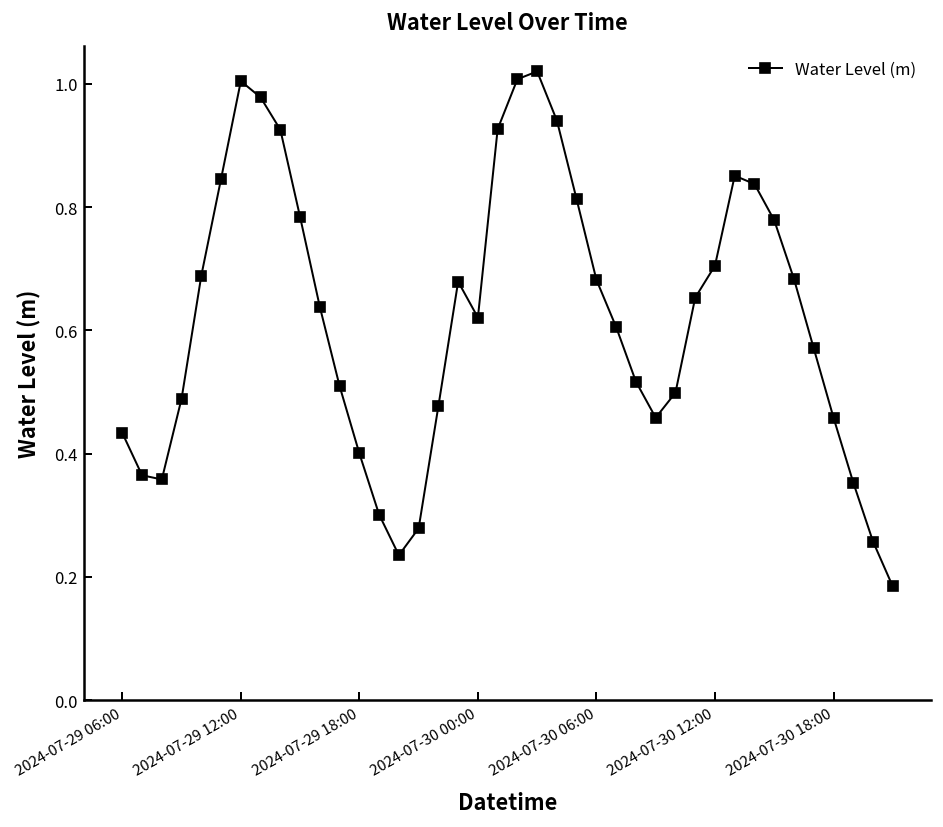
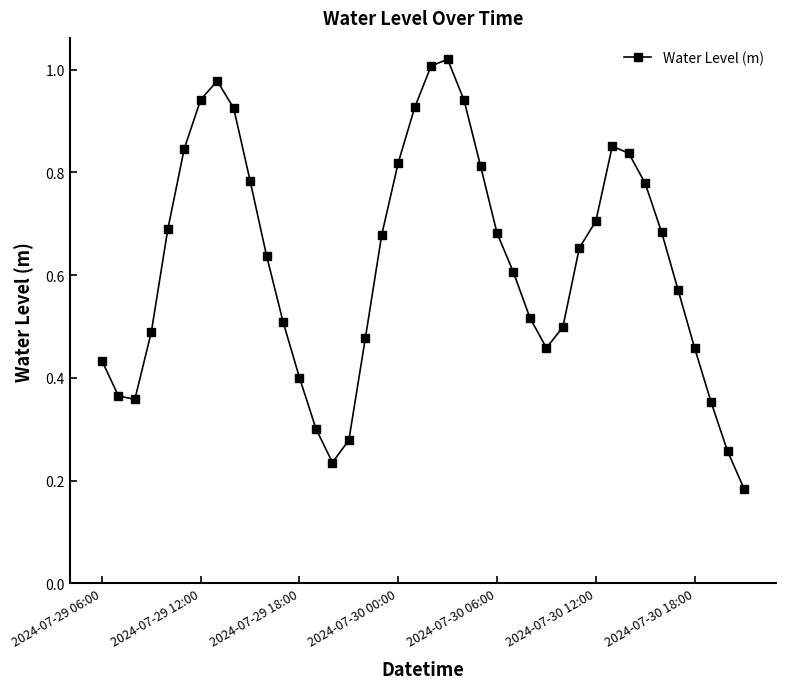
2024-07-29 12:00: 1.00 -> 0.94
2024-07-30 00:00: 0.62 -> 0.82
